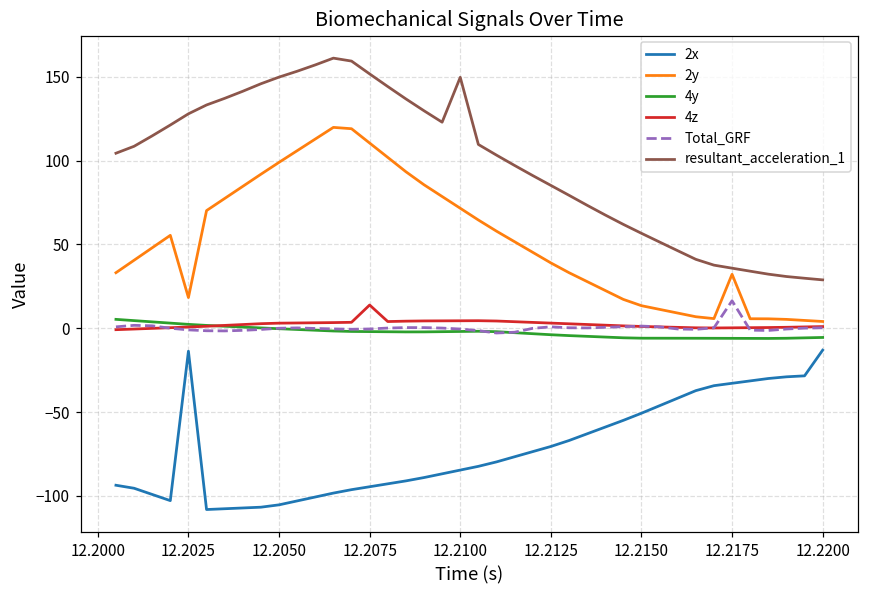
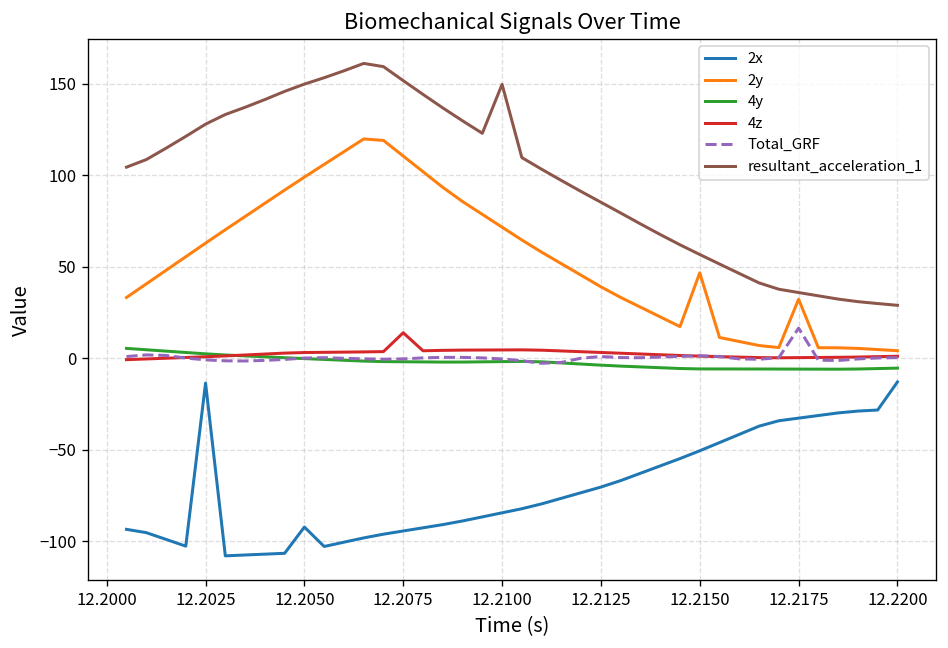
2y, 12.2025: 18 -> 63
2x, 12.2050: -105 -> -92
2y, 12.2150: 13 -> 47
